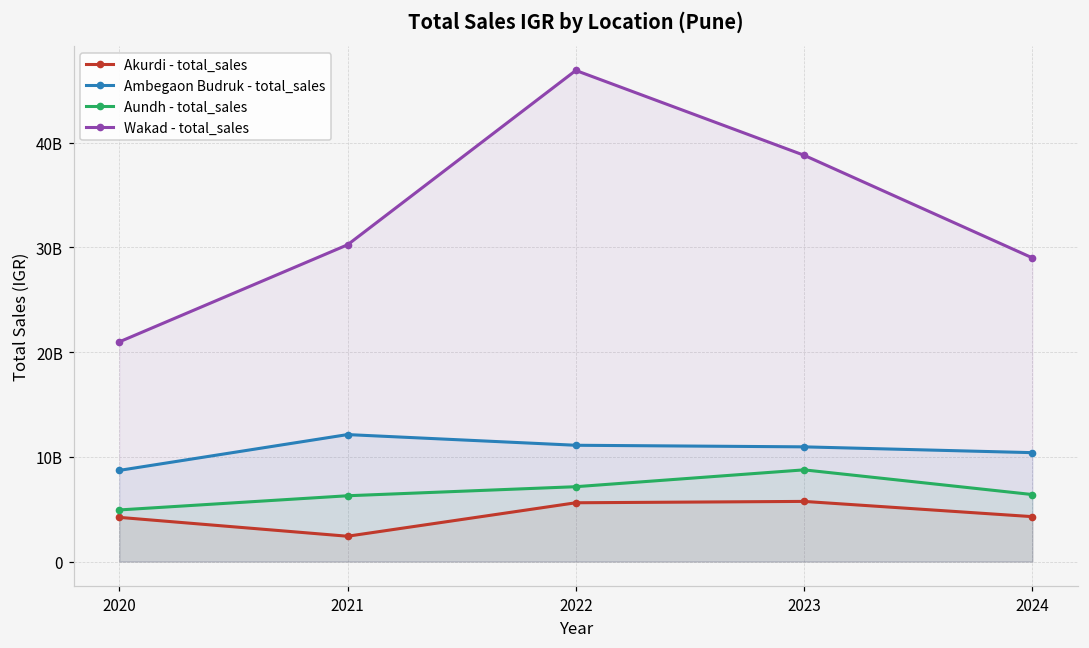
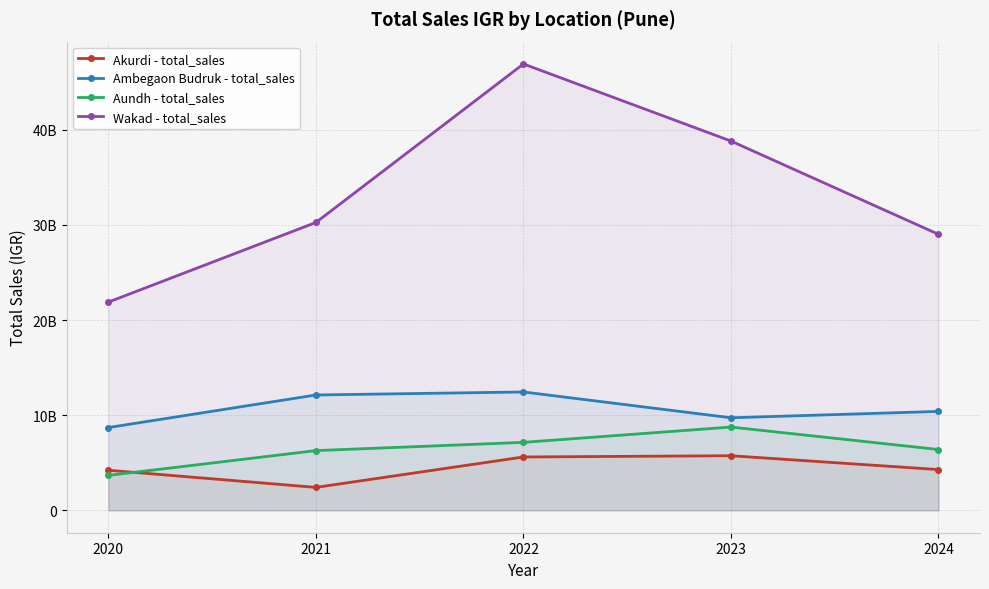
Aundh - total_sales, 2020: 5000000000 -> 4000000000
Wakad - total_sales, 2020: 21000000000 -> 22000000000
Ambegaon Budruk - total_sales, 2022: 11000000000 -> 12000000000
Ambegaon Budruk - total_sales, 2023: 11000000000 -> 10000000000
